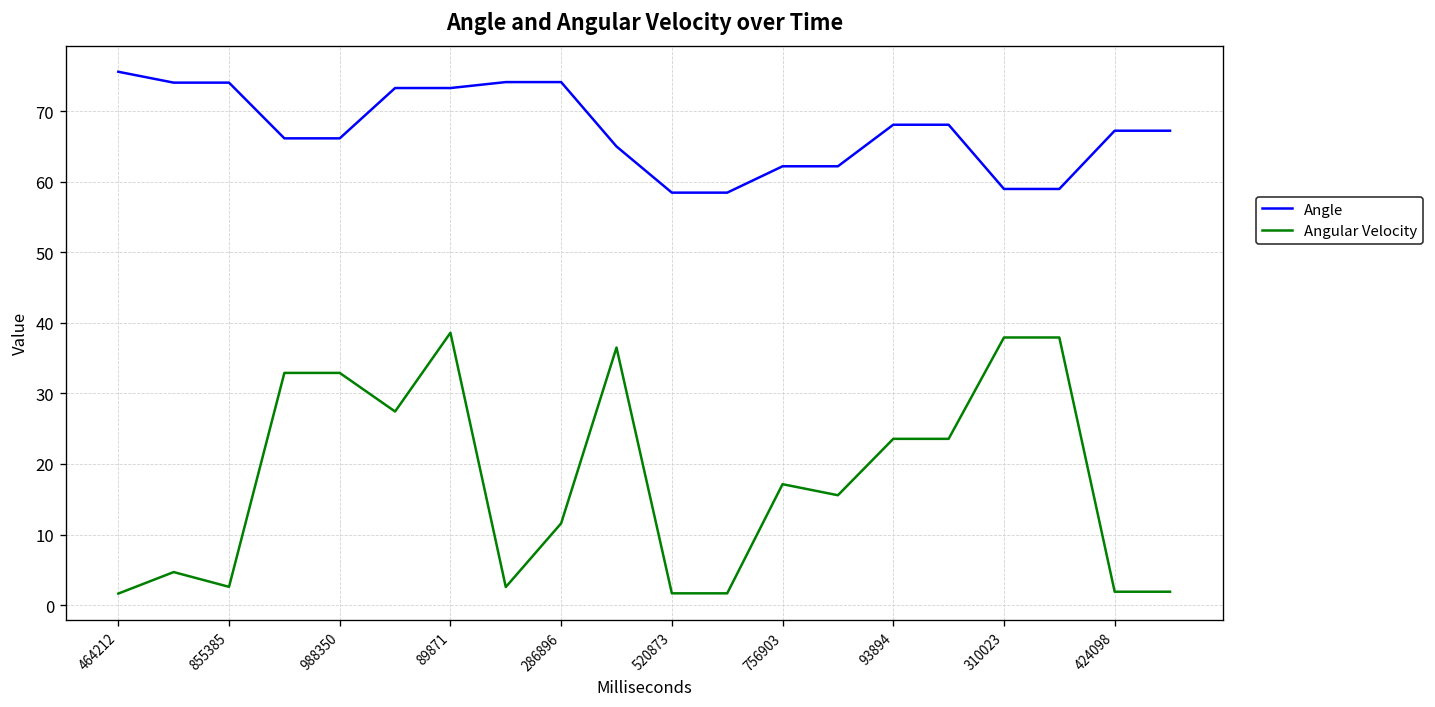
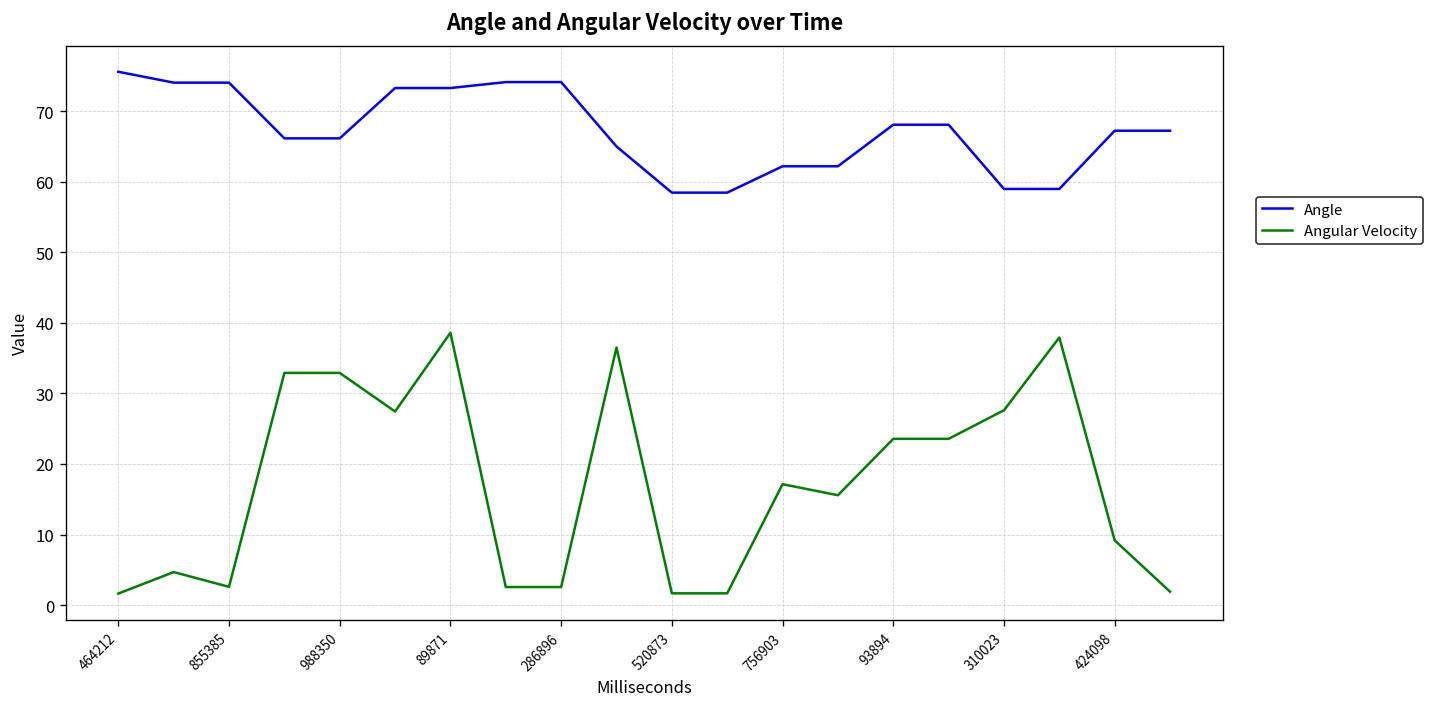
Angular Velocity, 286896: 12 -> 3
Angular Velocity, 310023: 38 -> 28
Angular Velocity, 424098: 2 -> 9
